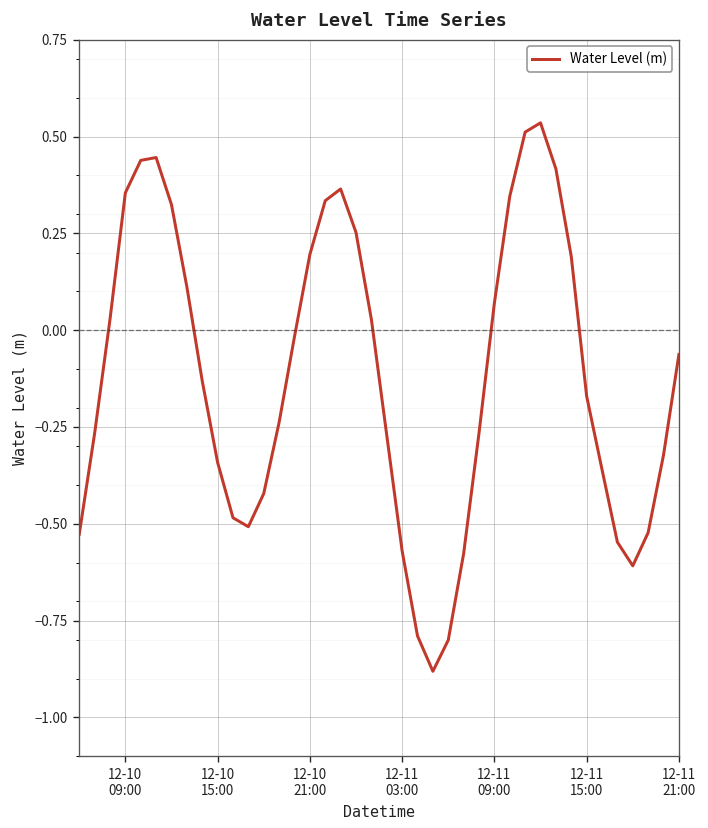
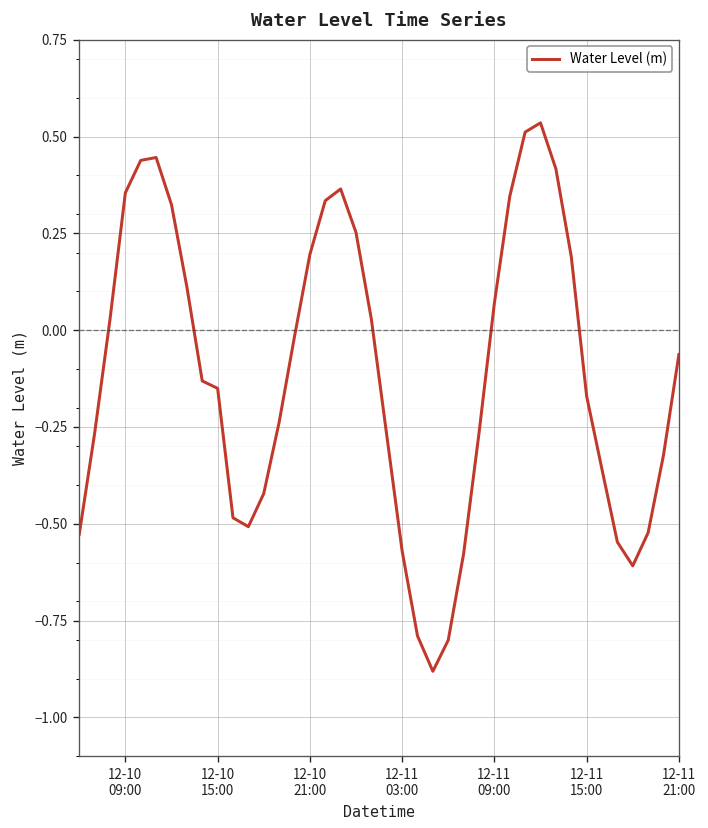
12-10 15:00: -0.34 -> -0.15
